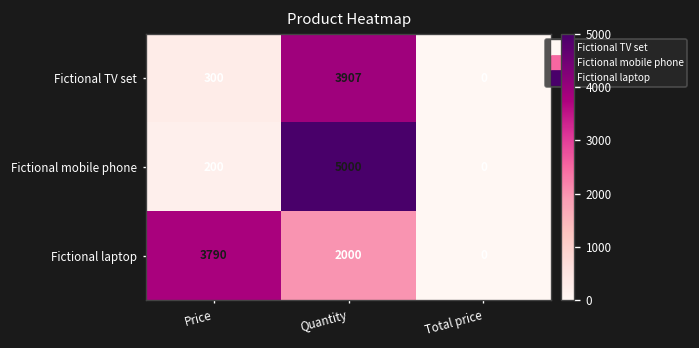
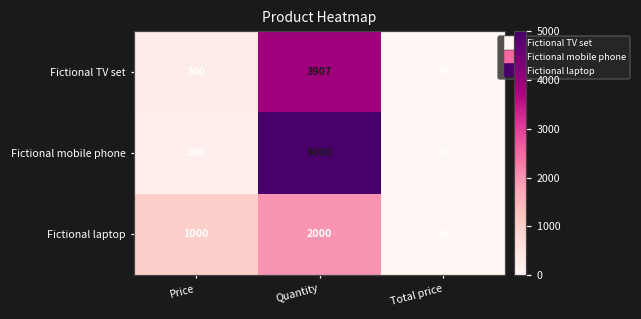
Fictional laptop, Price: 3790 -> 1000
